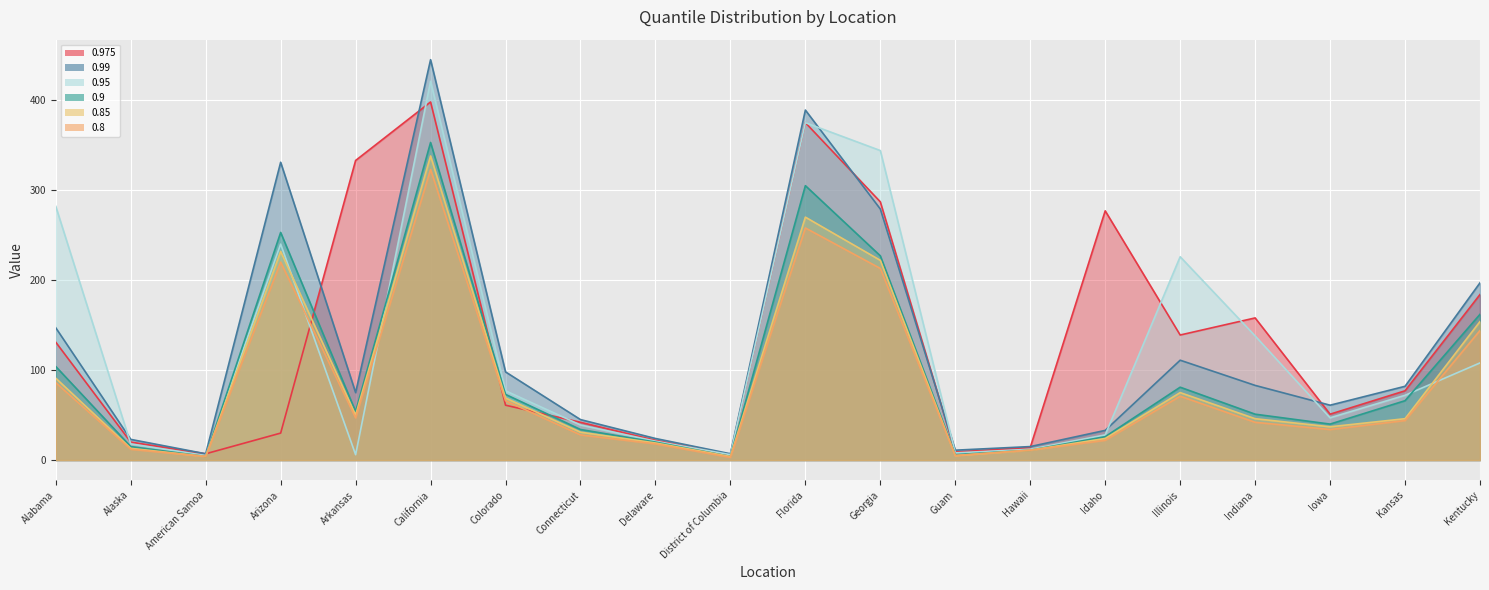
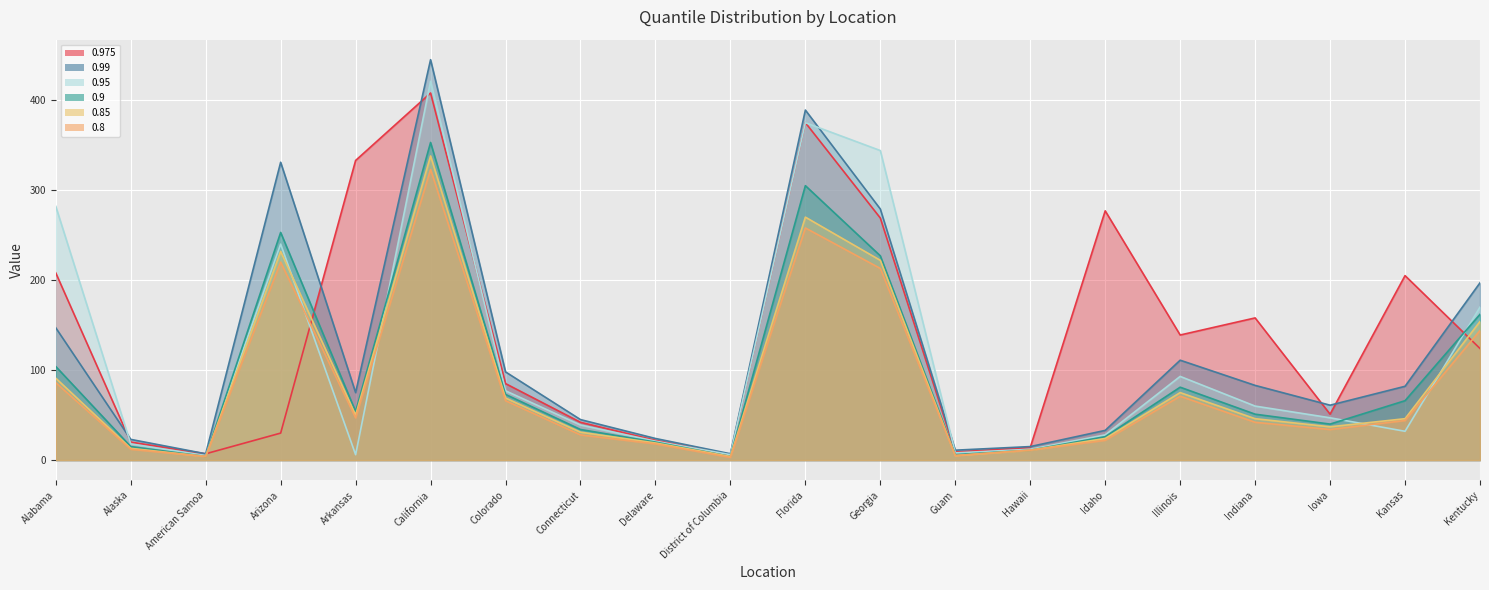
0.975, Alabama: 130 -> 210
0.975, California: 400 -> 410
0.975, Colorado: 60 -> 90
0.975, Georgia: 290 -> 270
0.95, Illinois: 230 -> 90
0.95, Indiana: 140 -> 60
0.975, Kansas: 80 -> 210
0.95, Kansas: 70 -> 30
0.975, Kentucky: 180 -> 120
0.95, Kentucky: 110 -> 170
